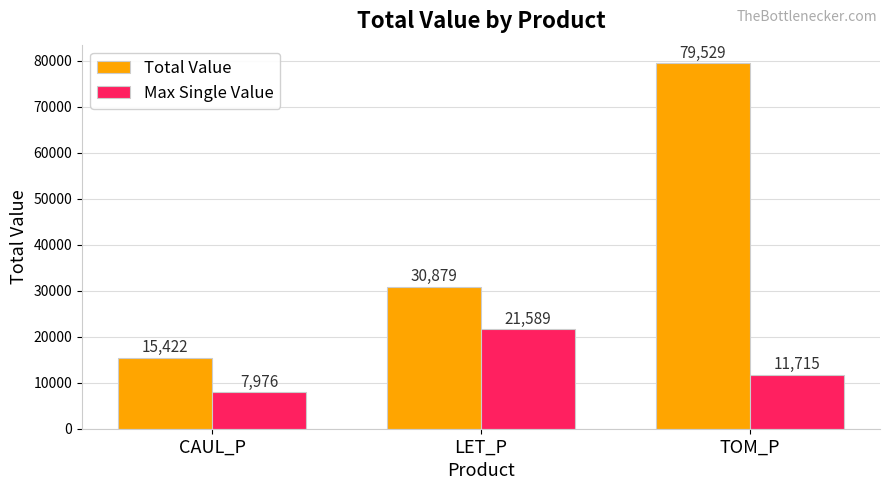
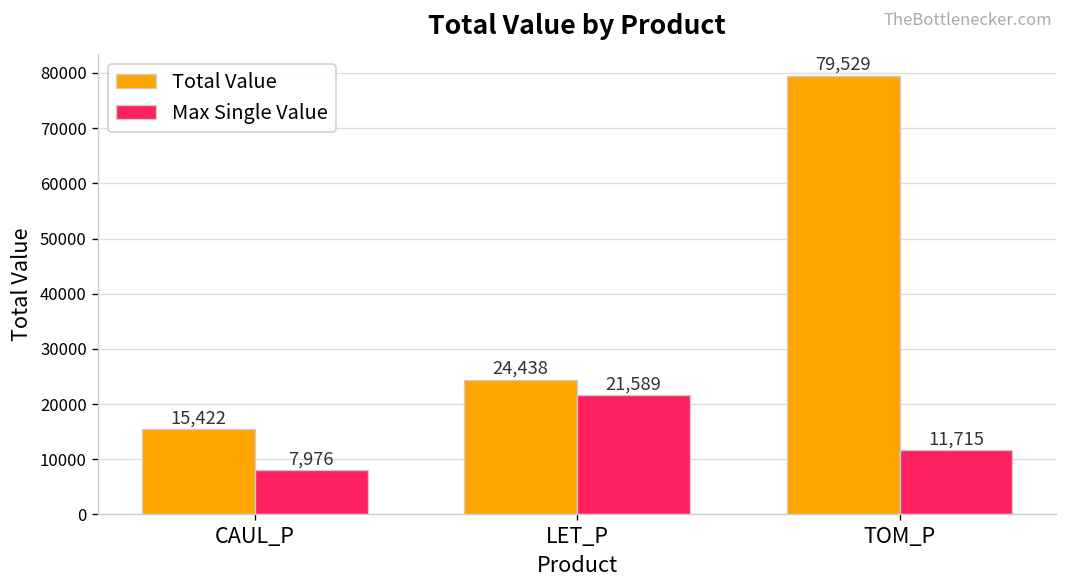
Total Value, LET_P: 30,879 -> 24,438
